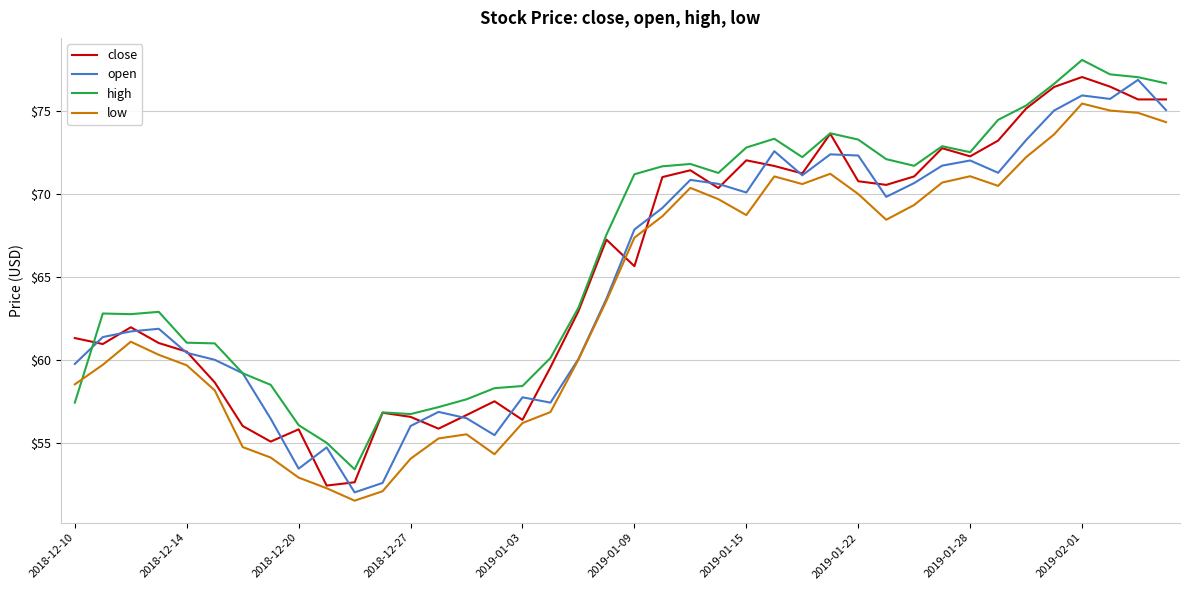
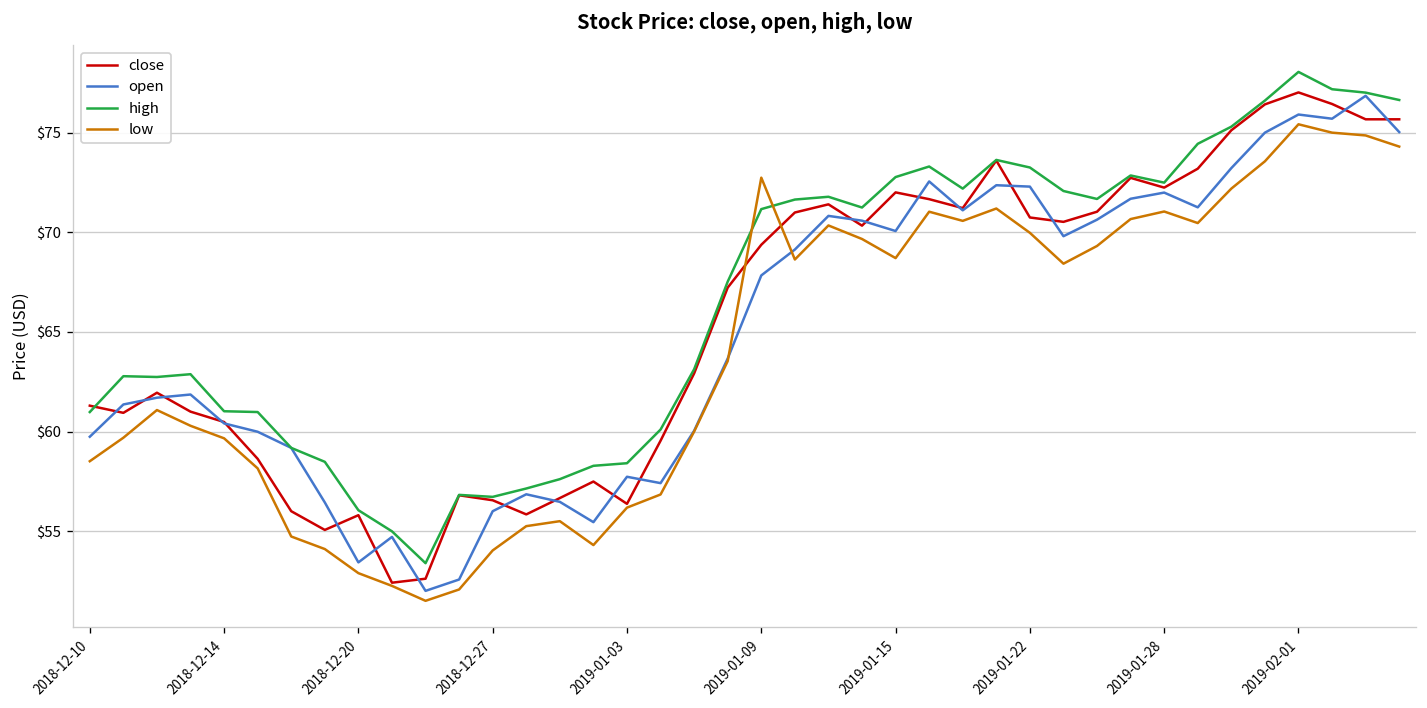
high, 2018-12-10: $57.4 -> $61.0
close, 2019-01-09: $65.6 -> $69.4
low, 2019-01-09: $67.4 -> $72.8
